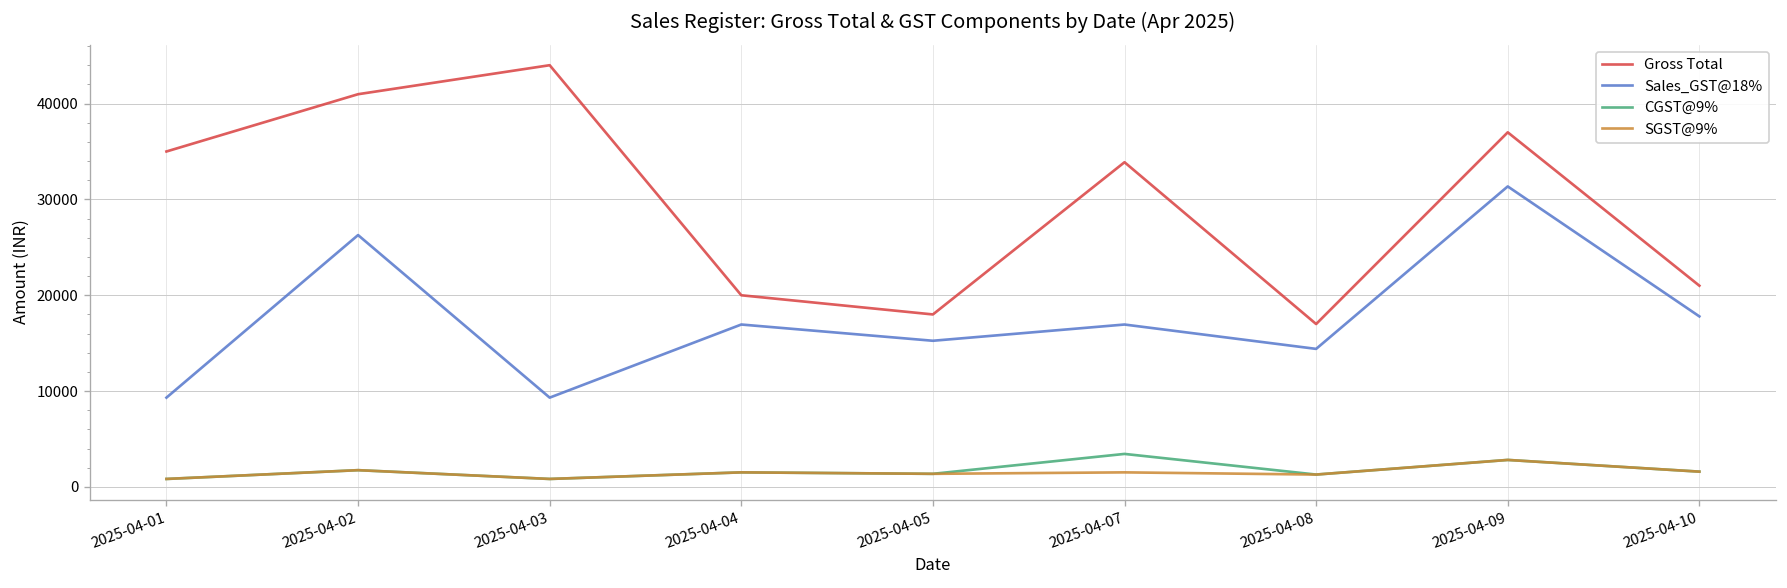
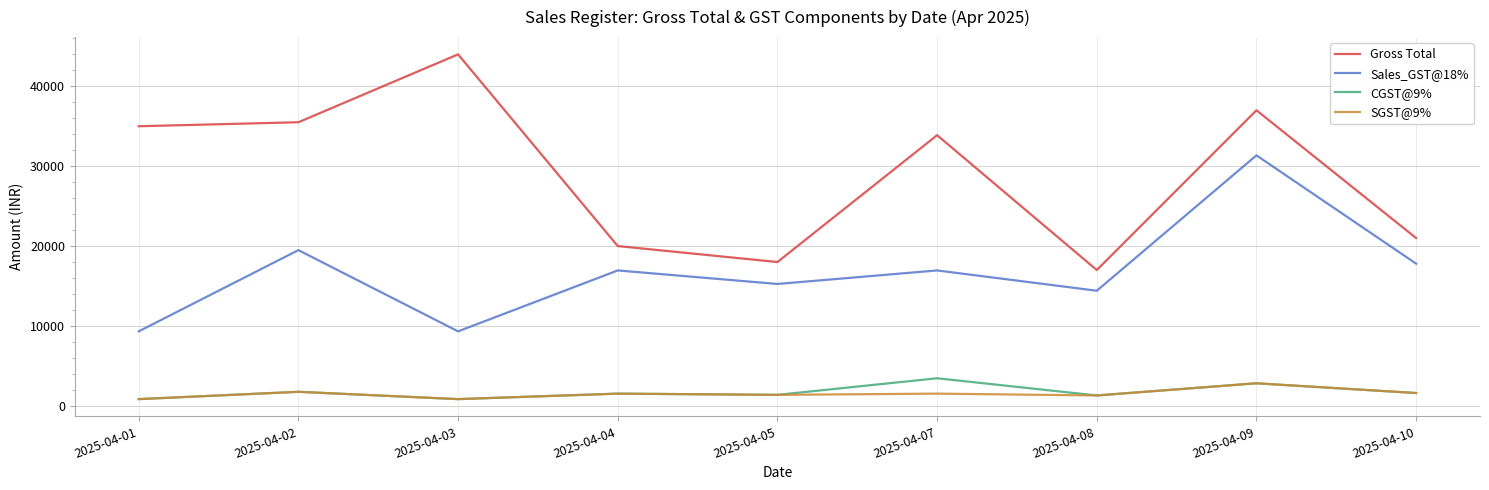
Gross Total, 2025-04-02: 41000 -> 36000
Sales_GST@18%, 2025-04-02: 26000 -> 19000
